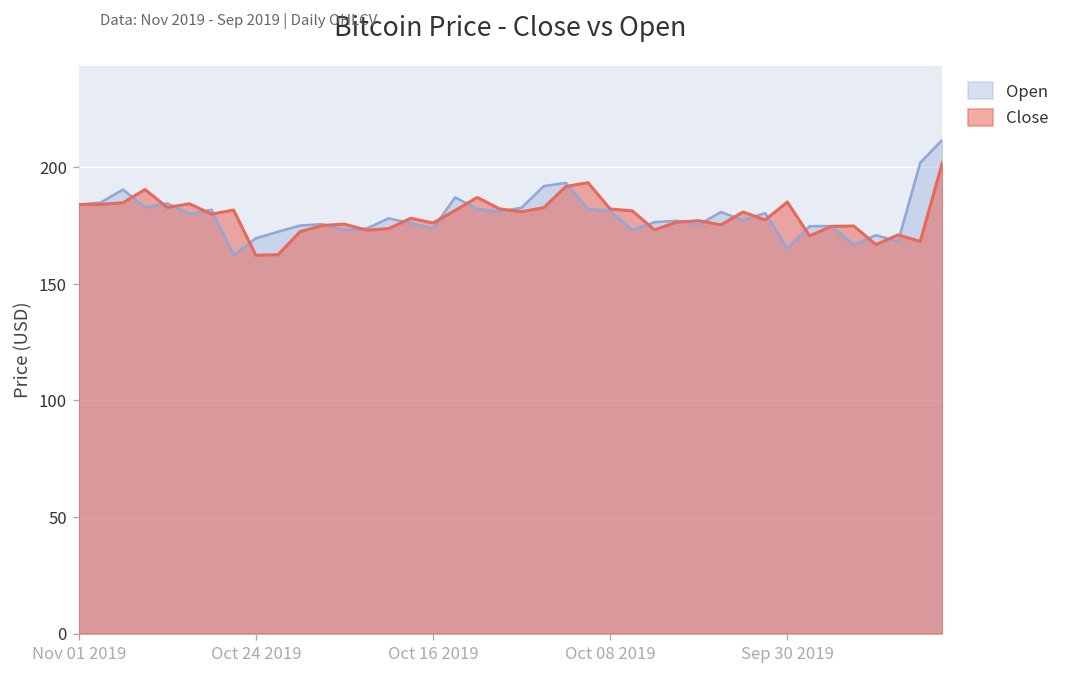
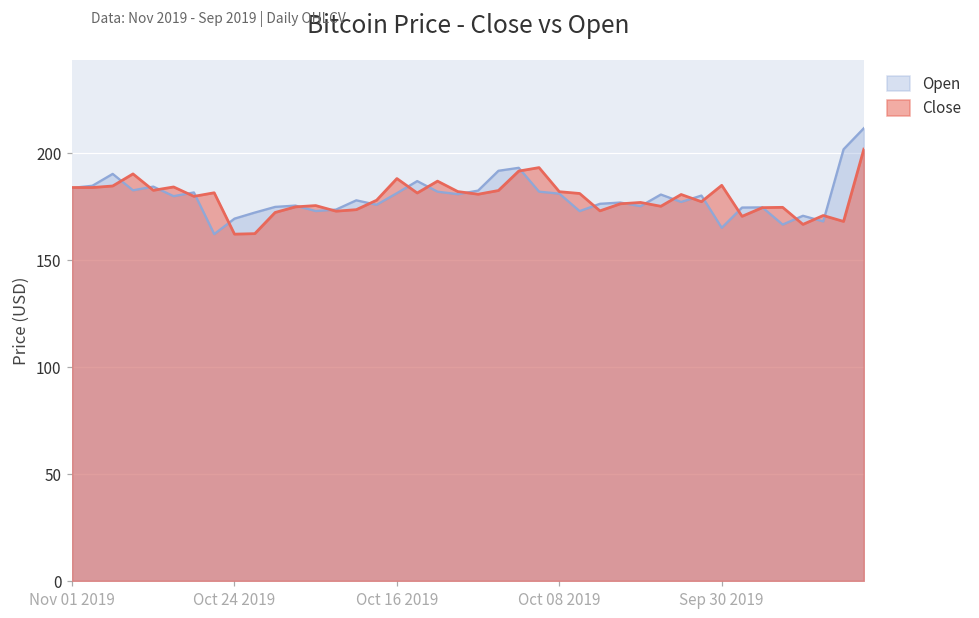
Open, Oct 16 2019: 174 -> 181
Close, Oct 16 2019: 176 -> 188
